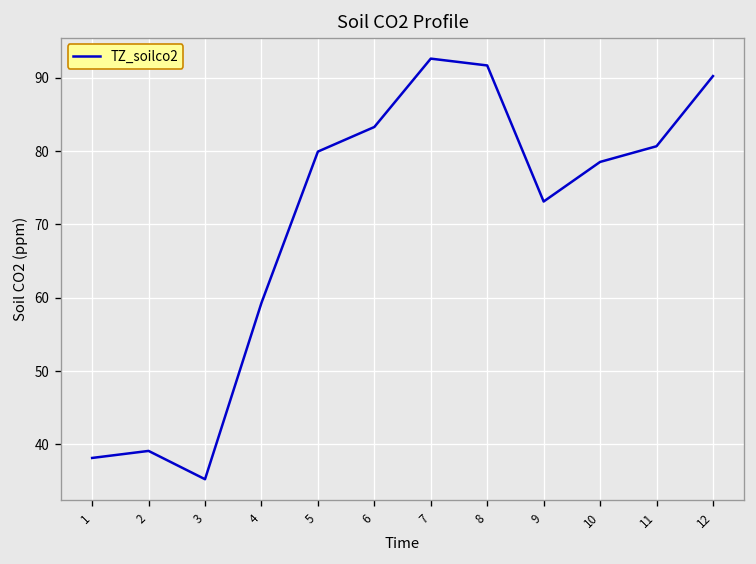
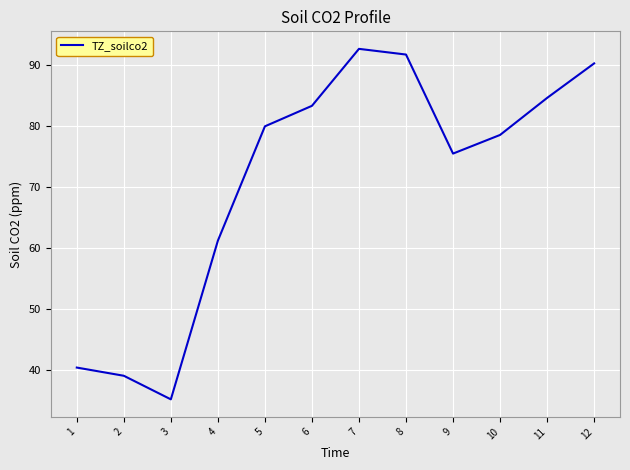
1: 38 -> 40
4: 59 -> 61
9: 73 -> 75
11: 81 -> 85
